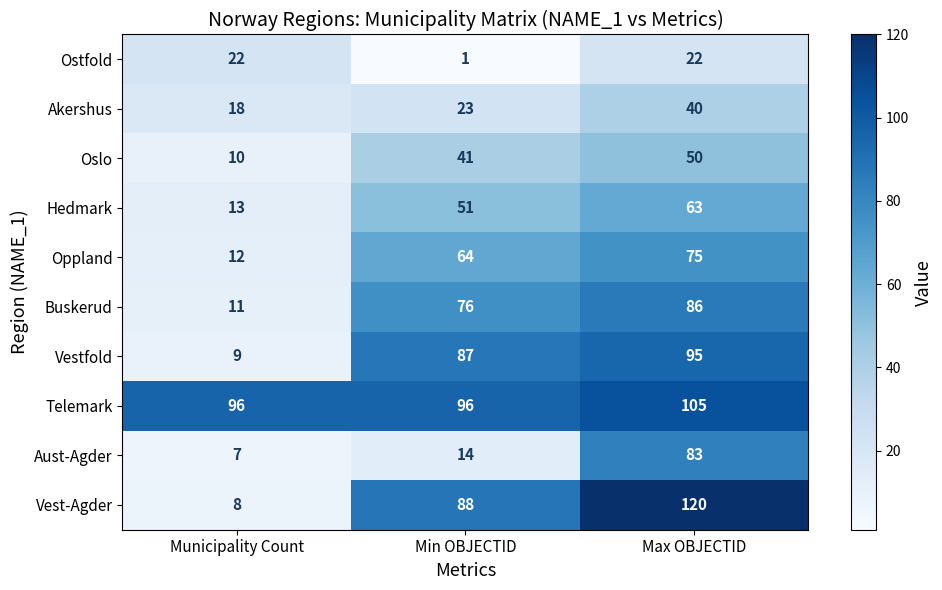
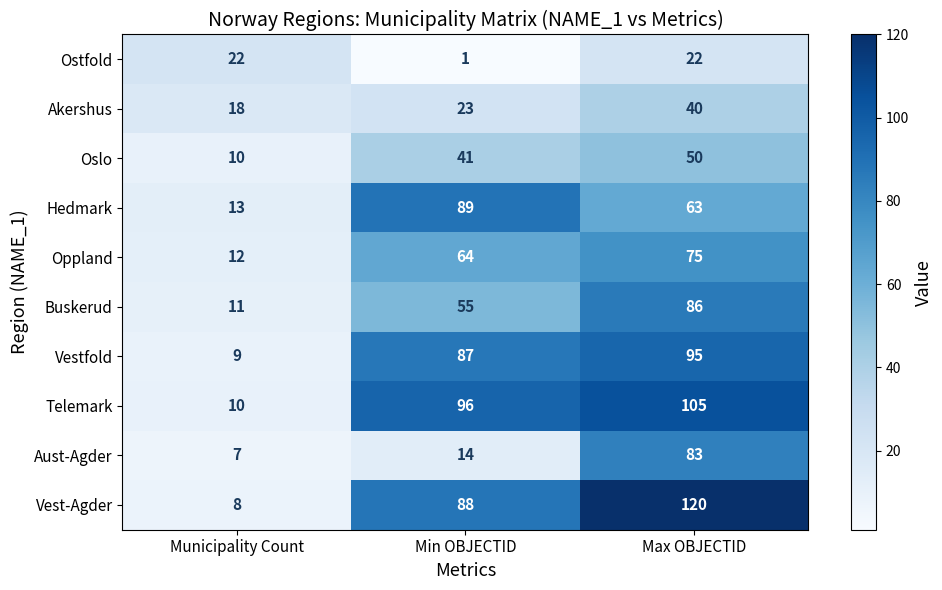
Hedmark, Min OBJECTID: 51 -> 89
Buskerud, Min OBJECTID: 76 -> 55
Telemark, Municipality Count: 96 -> 10
